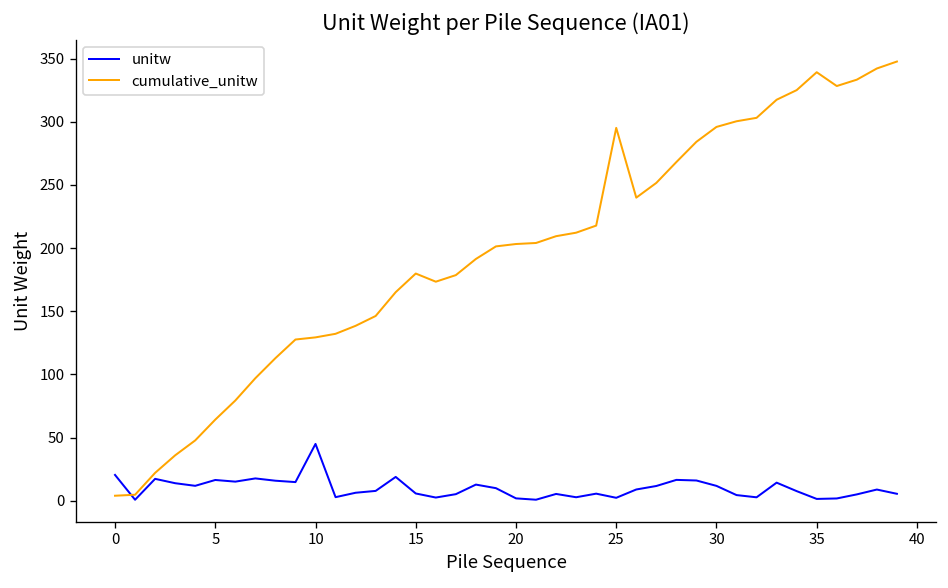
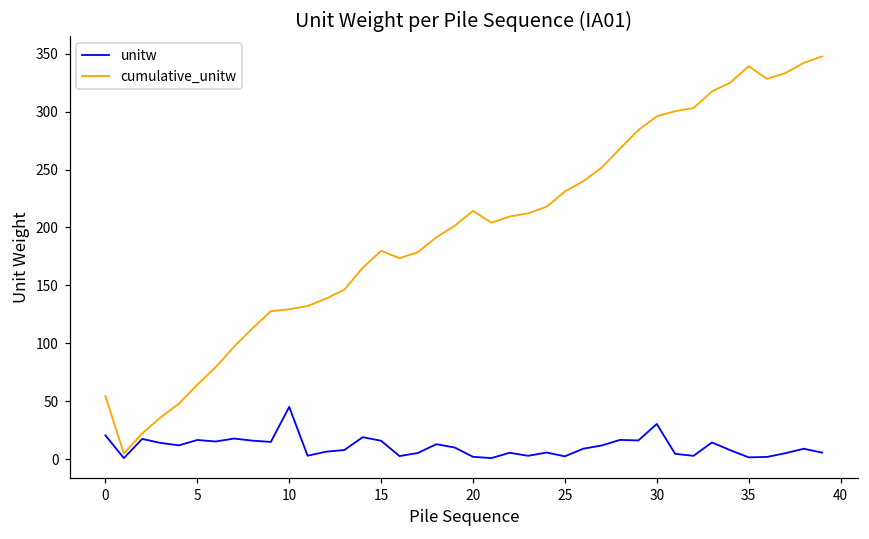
cumulative_unitw, 0: 4 -> 54
unitw, 15: 6 -> 16
cumulative_unitw, 20: 203 -> 214
cumulative_unitw, 25: 295 -> 231
unitw, 30: 12 -> 30
